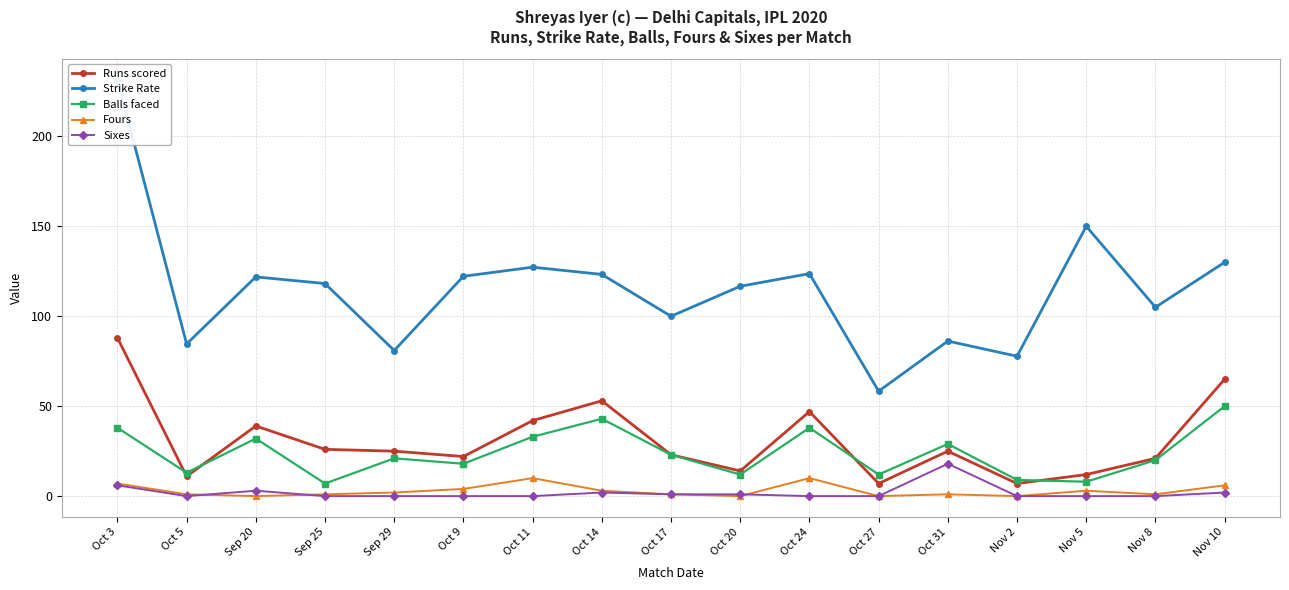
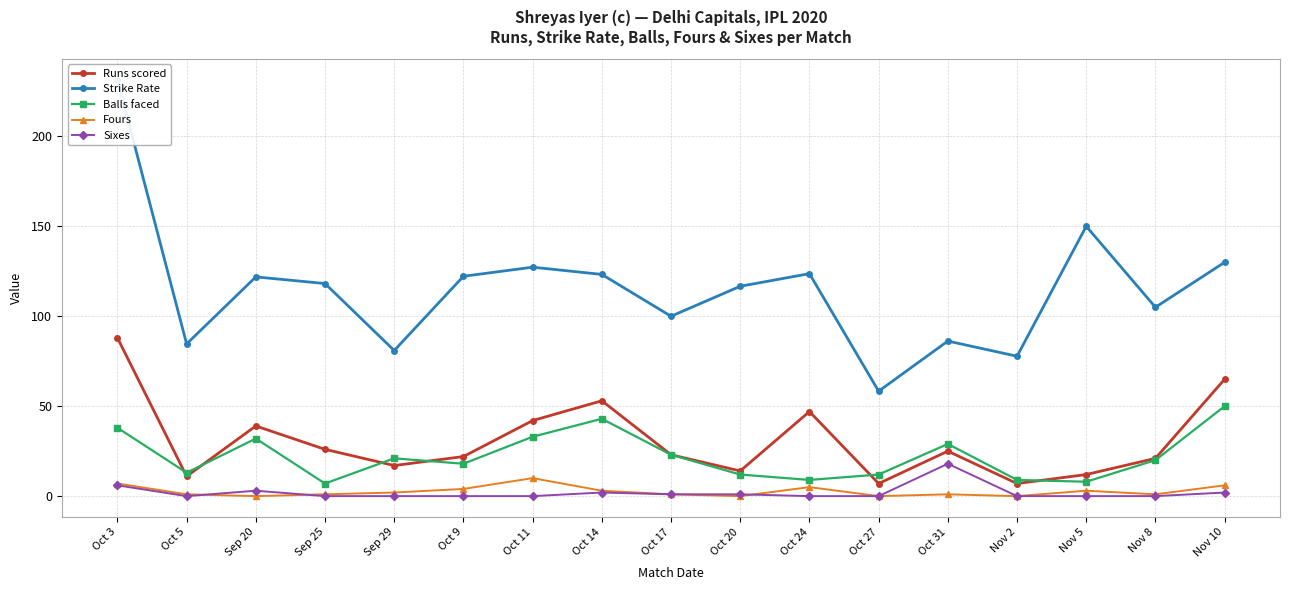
Runs scored, Sep 29: 25 -> 17
Balls faced, Oct 24: 38 -> 9
Fours, Oct 24: 10 -> 5
